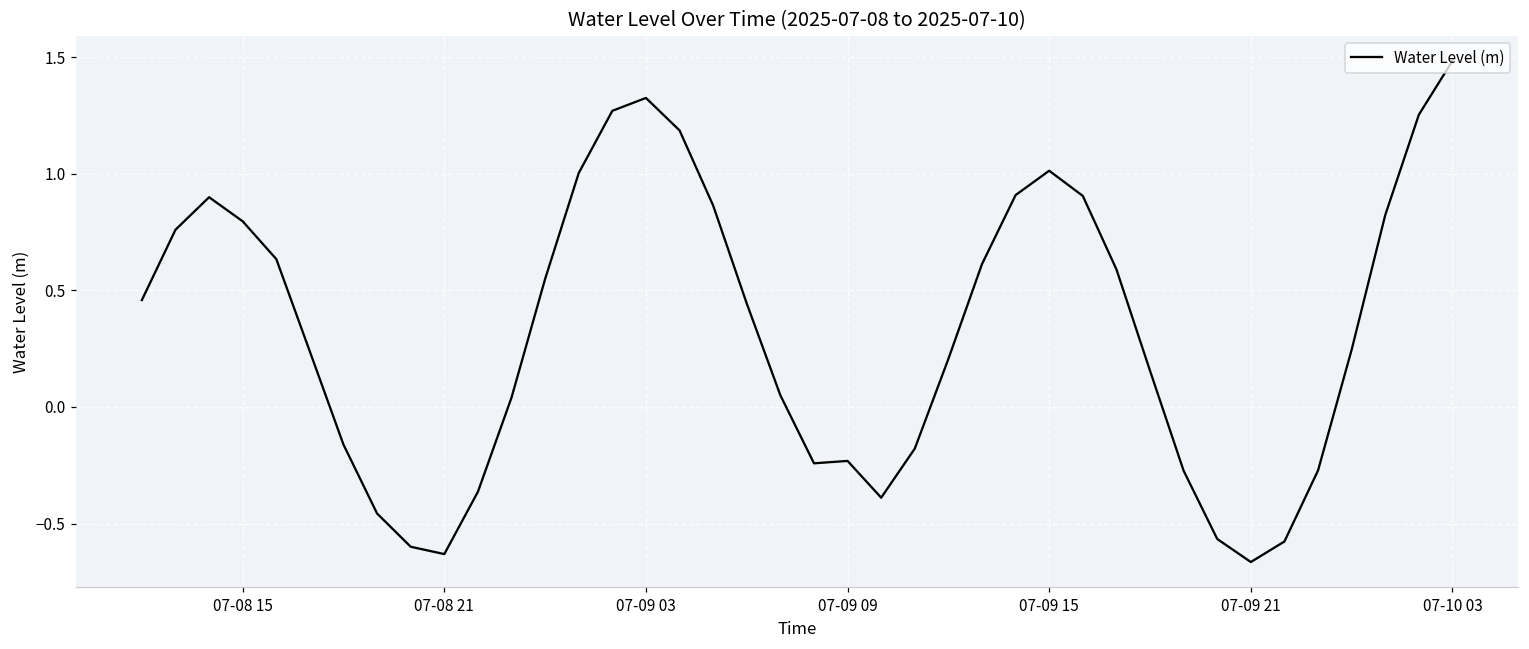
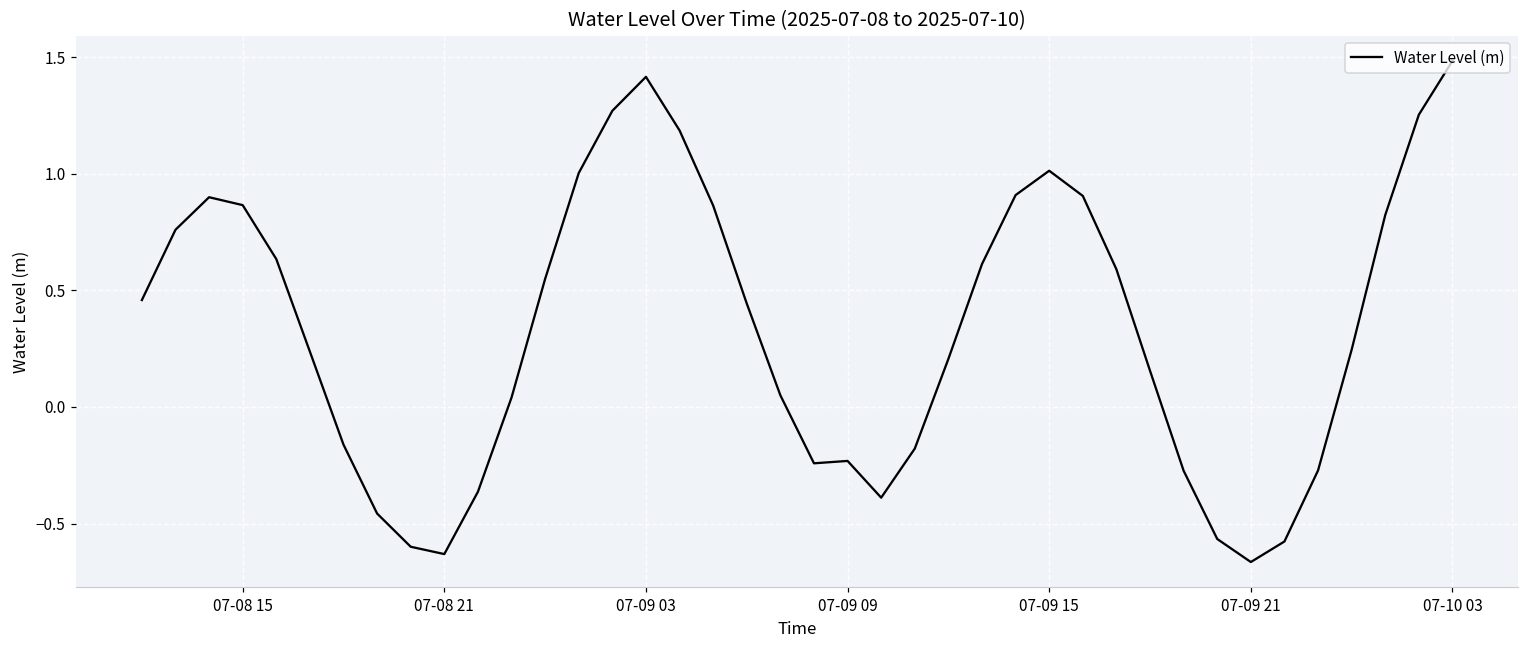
07-08 15: 0.80 -> 0.87
07-09 03: 1.32 -> 1.42
